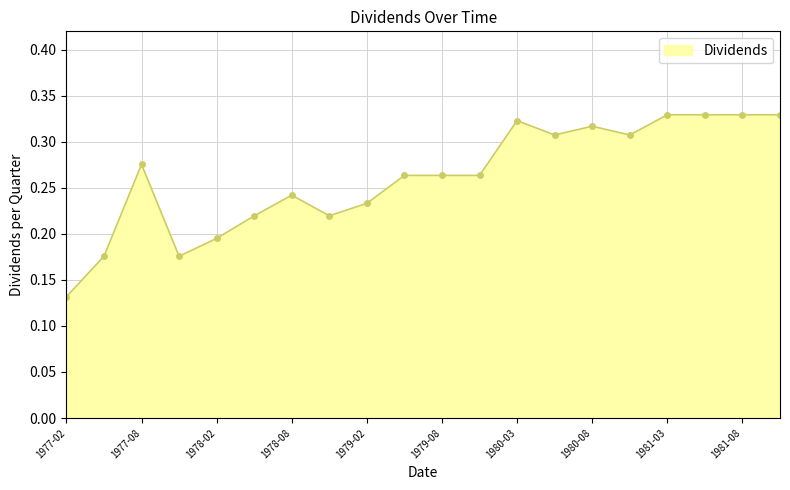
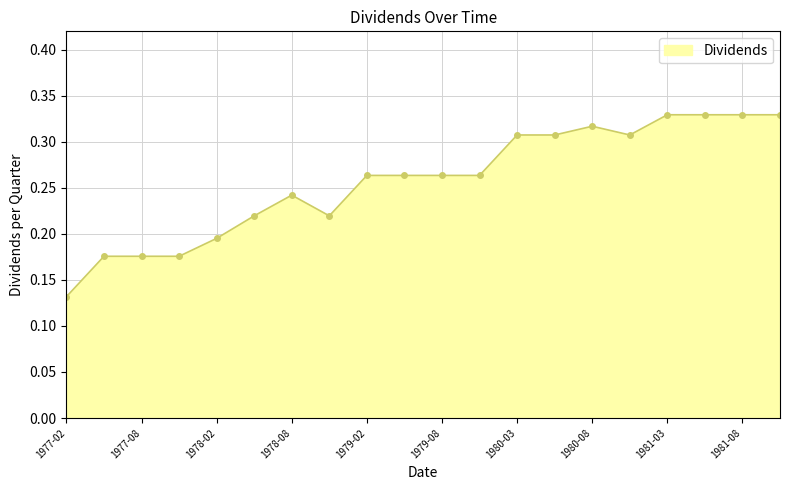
1977-08: 0.28 -> 0.18
1979-02: 0.23 -> 0.26
1980-03: 0.32 -> 0.31
